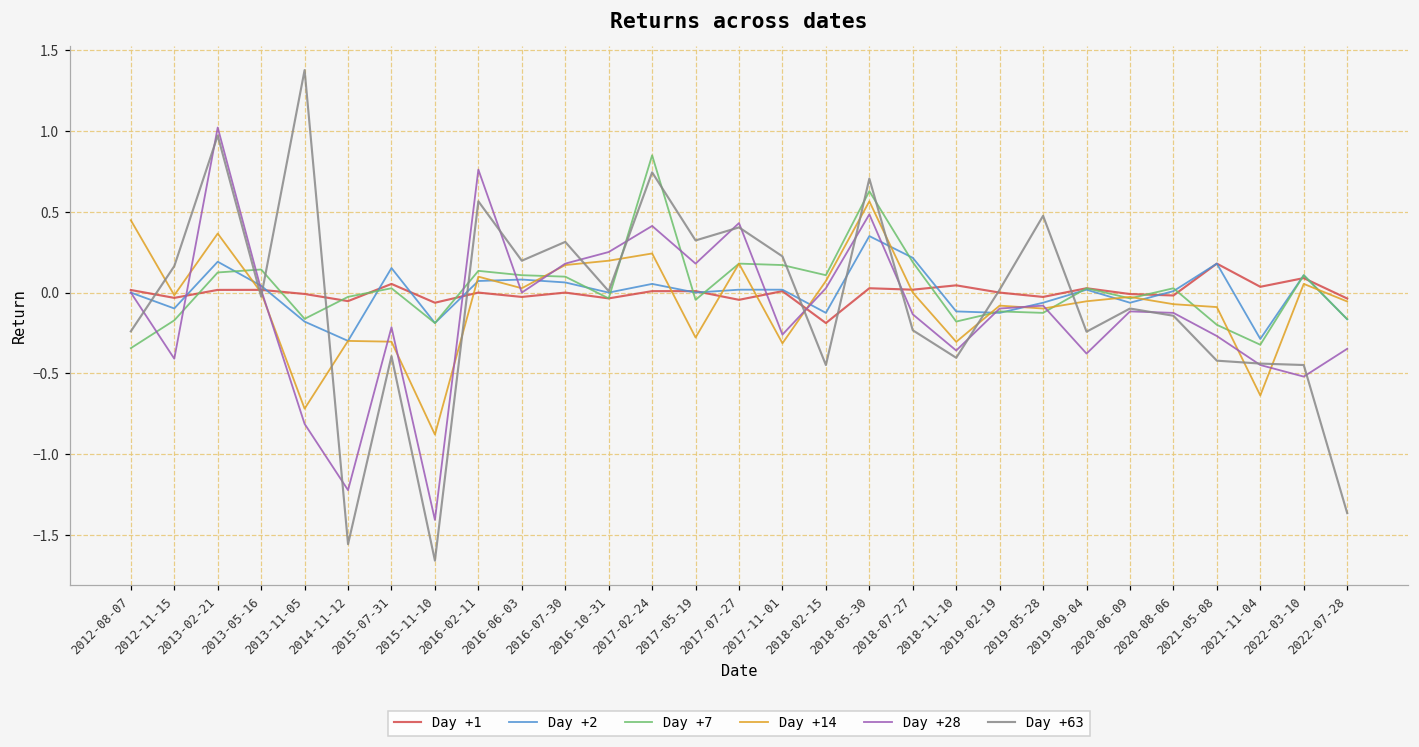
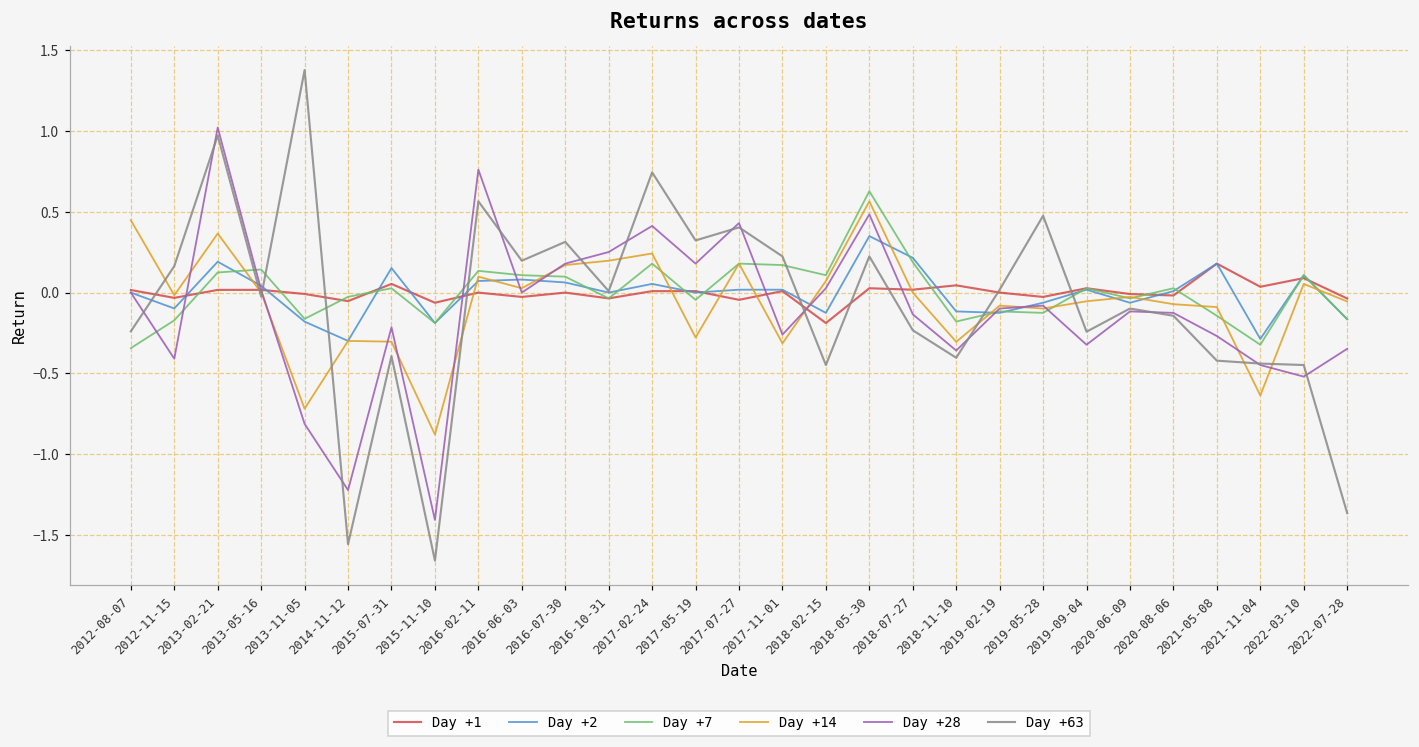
Day +7, 2017-02-24: 0.85 -> 0.18
Day +63, 2018-05-30: 0.71 -> 0.22
Day +28, 2019-09-04: -0.38 -> -0.32
Day +7, 2021-05-08: -0.20 -> -0.14
